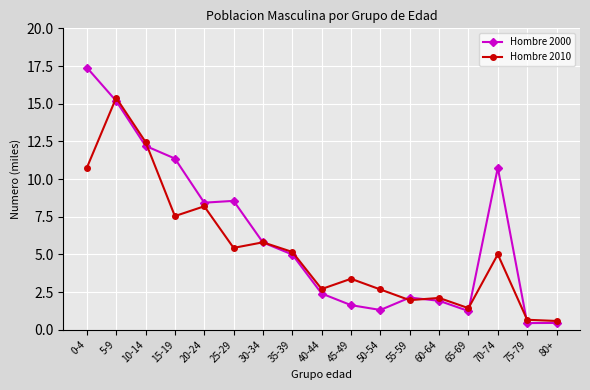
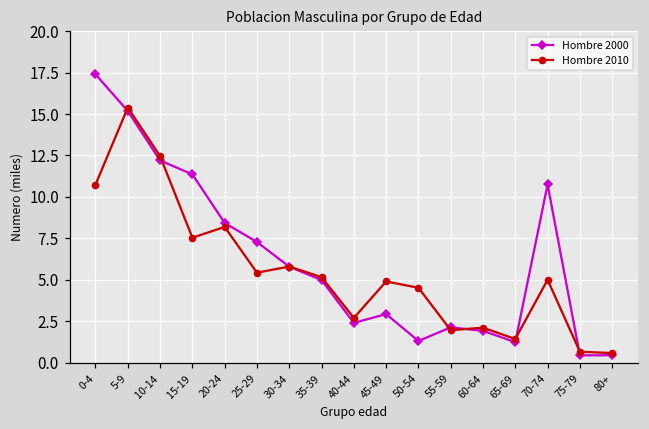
Hombre 2000, 25-29: 8.6 -> 7.3
Hombre 2000, 45-49: 1.6 -> 2.9
Hombre 2010, 45-49: 3.4 -> 4.9
Hombre 2010, 50-54: 2.7 -> 4.5
